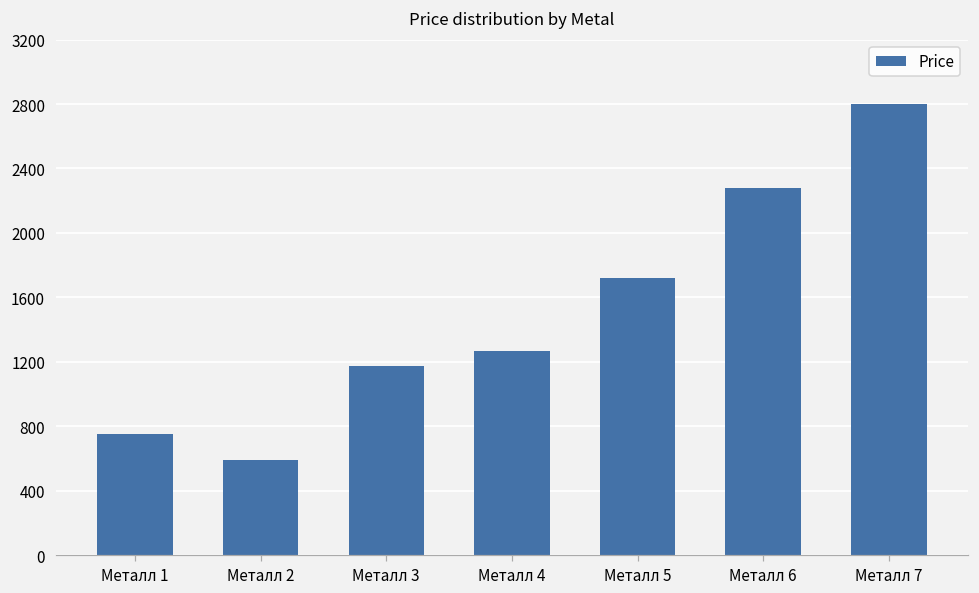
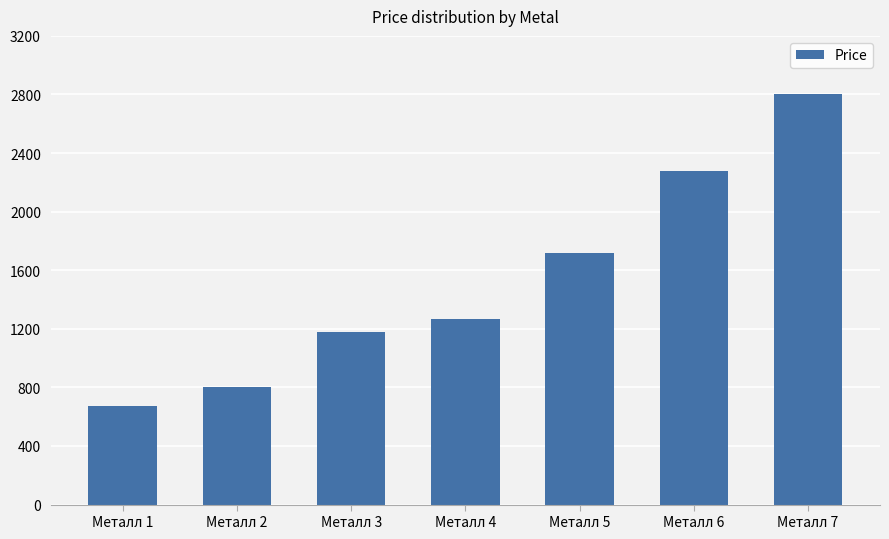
Металл 1: 750 -> 670
Металл 2: 590 -> 810
